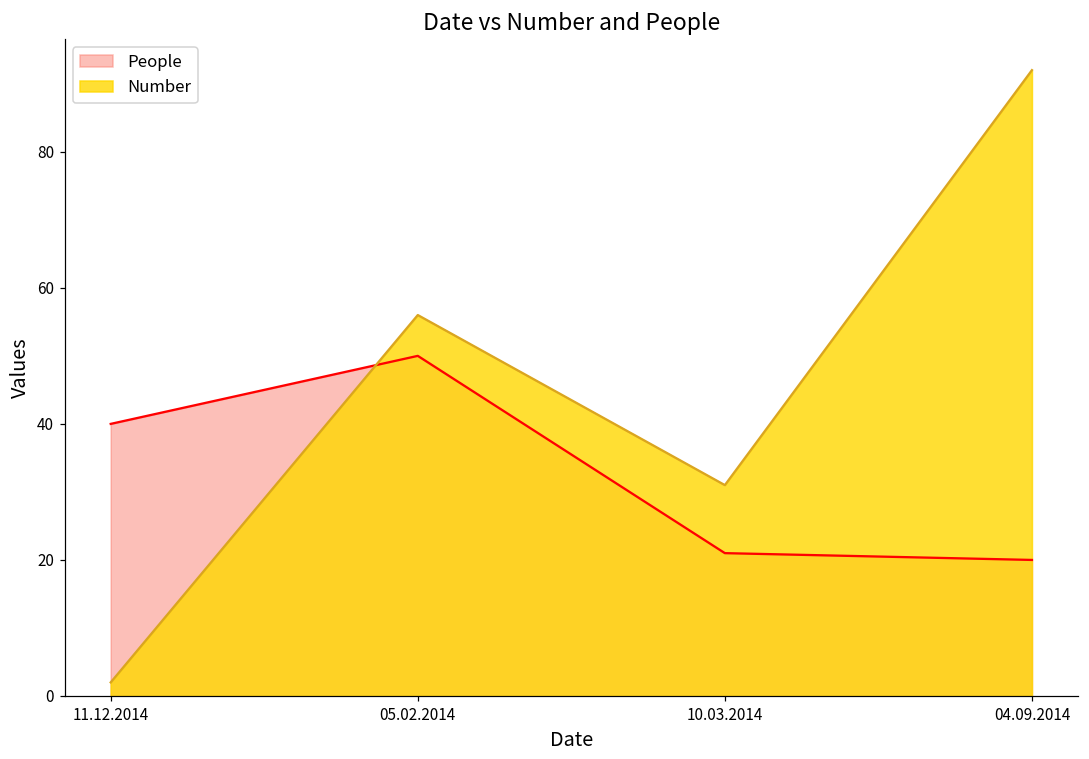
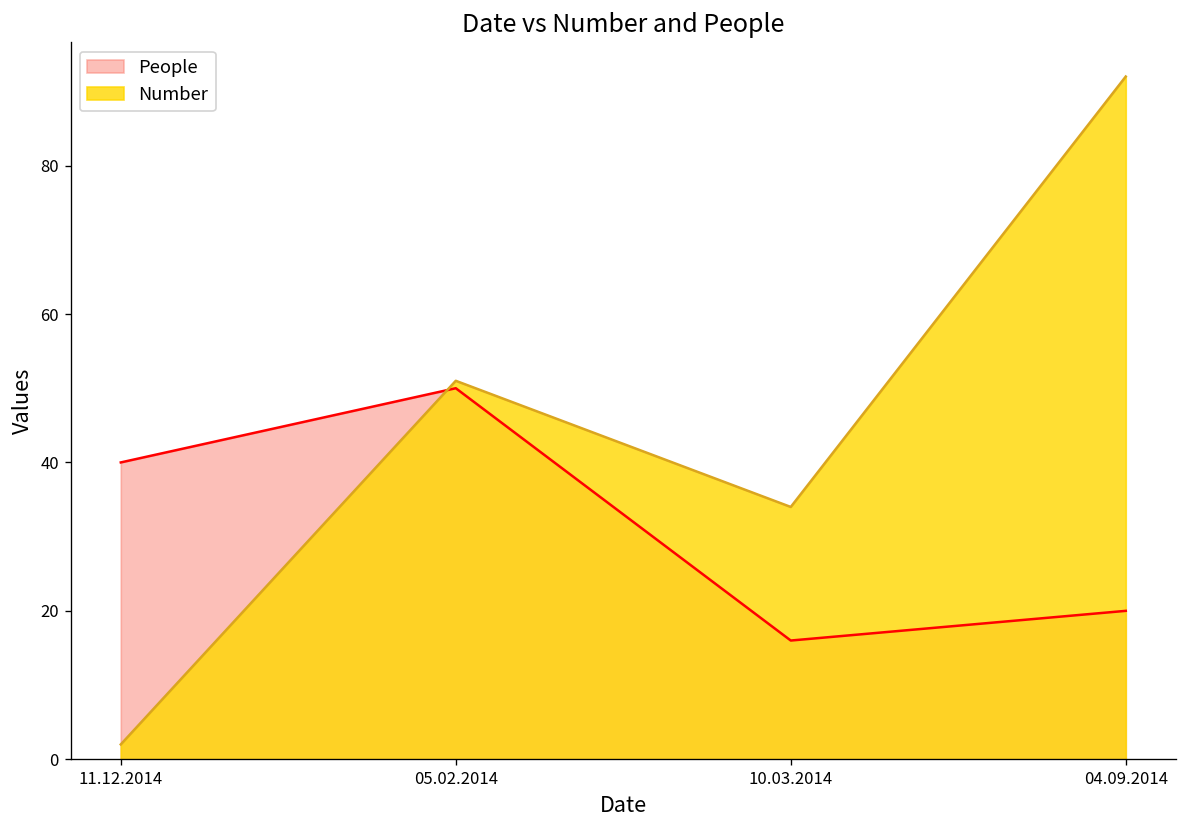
Number, 05.02.2014: 56 -> 51
People, 10.03.2014: 21 -> 16
Number, 10.03.2014: 31 -> 34
